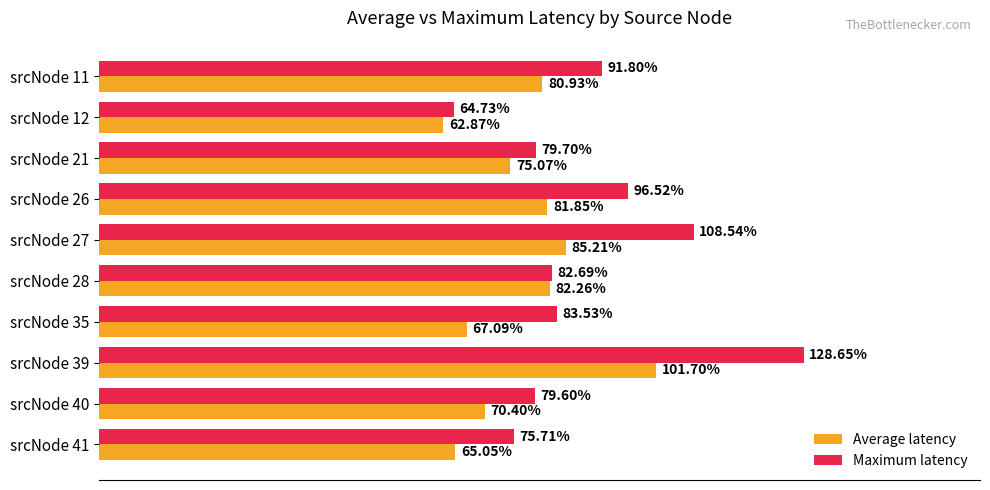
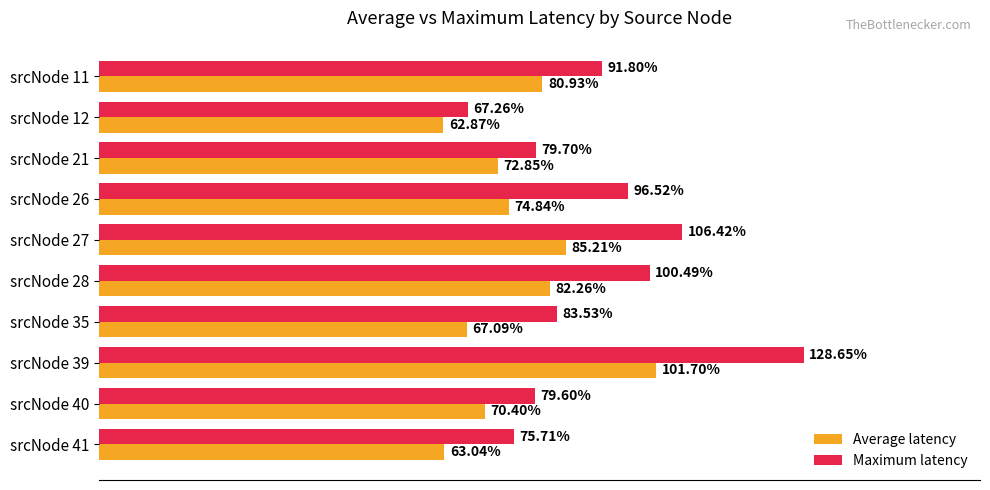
Maximum latency, srcNode 12: 64.73% -> 67.26%
Average latency, srcNode 21: 75.07% -> 72.85%
Average latency, srcNode 26: 81.85% -> 74.84%
Maximum latency, srcNode 27: 108.54% -> 106.42%
Maximum latency, srcNode 28: 82.69% -> 100.49%
Average latency, srcNode 41: 65.05% -> 63.04%
